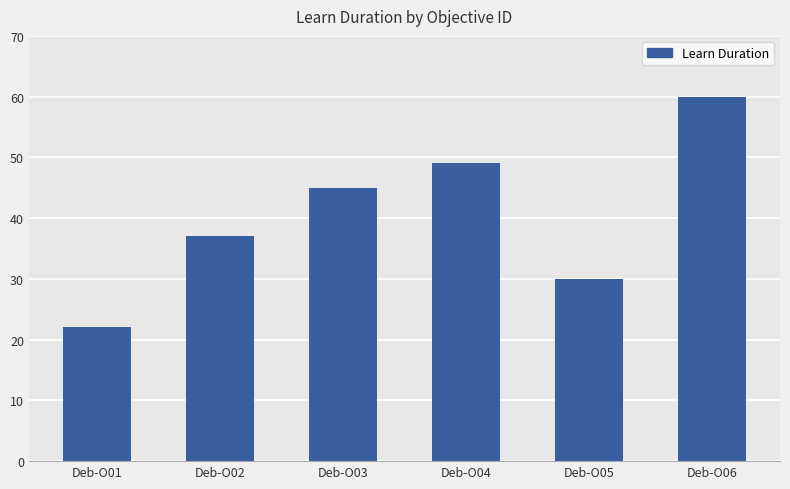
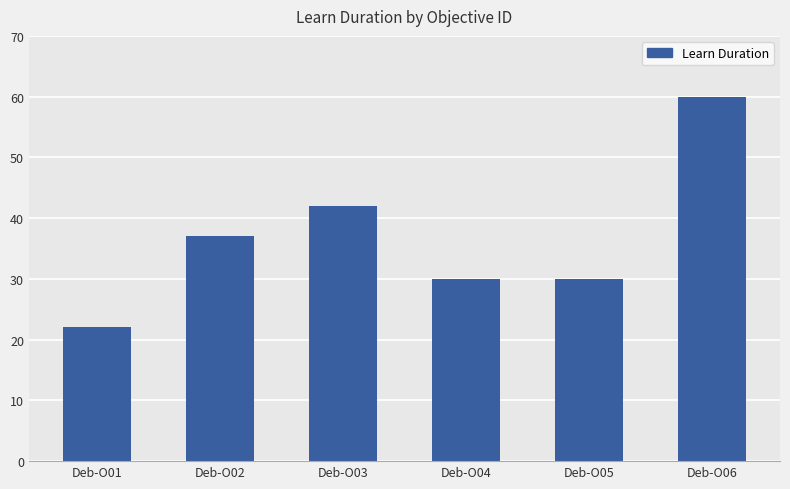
Deb-O03: 45 -> 42
Deb-O04: 49 -> 30
